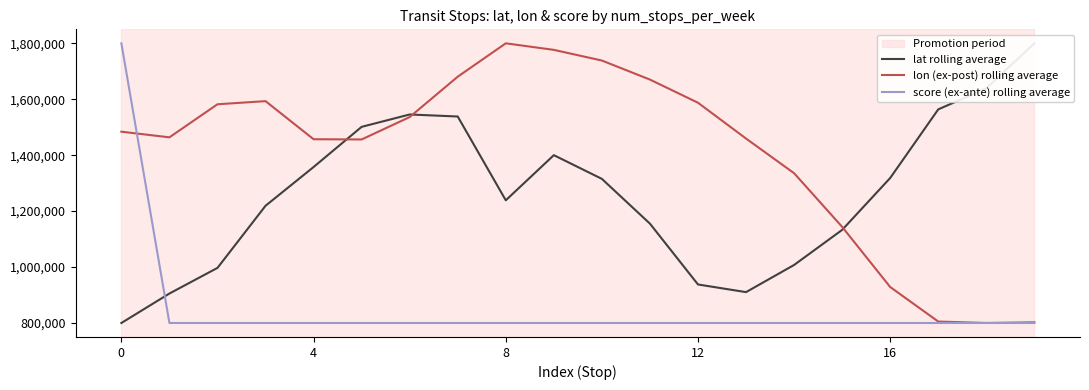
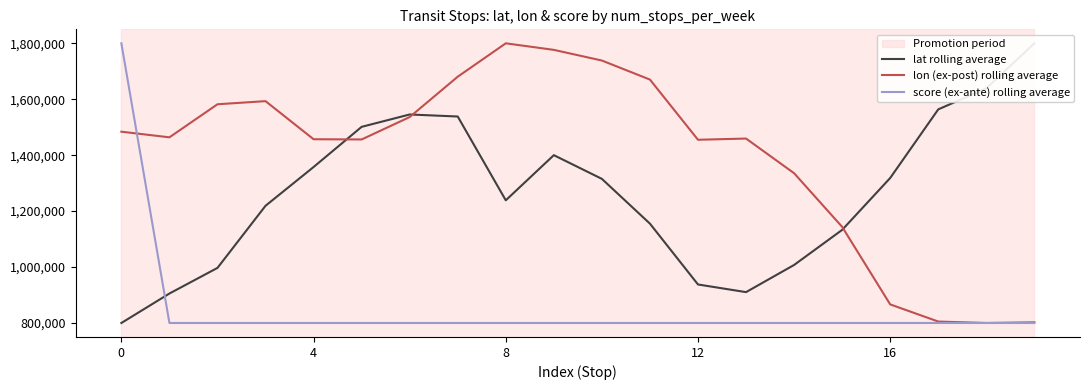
lon (ex-post) rolling average, 12: 1,590,000 -> 1,460,000
lon (ex-post) rolling average, 16: 930,000 -> 870,000
